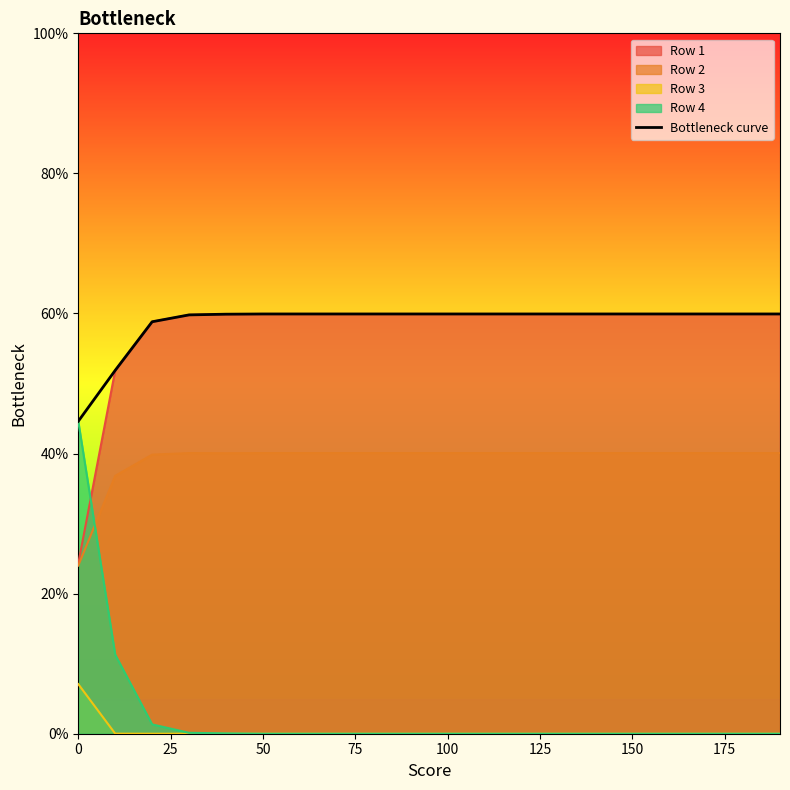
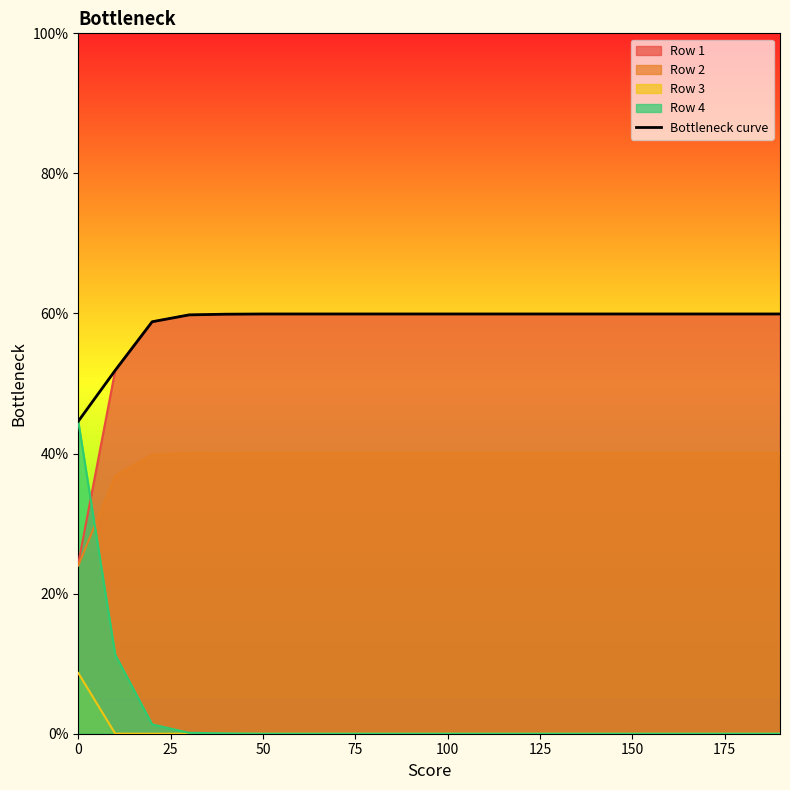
Row 3, 0: 7% -> 9%
